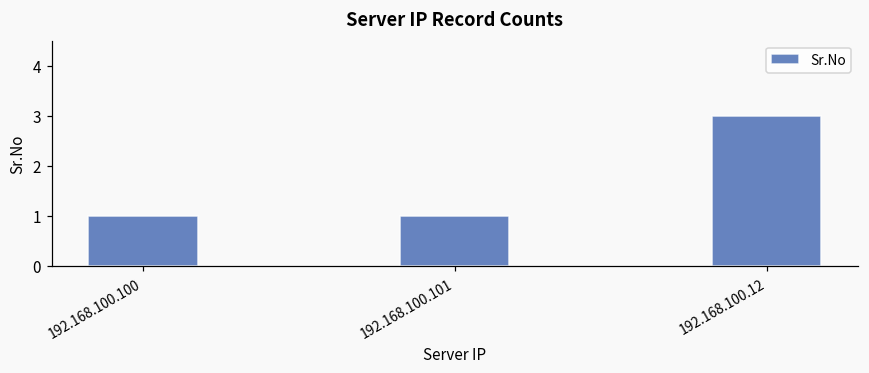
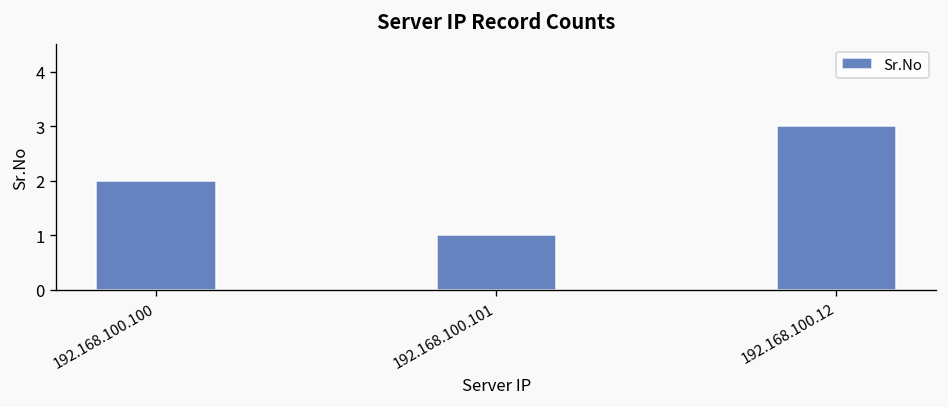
192.168.100.100: 1 -> 2
